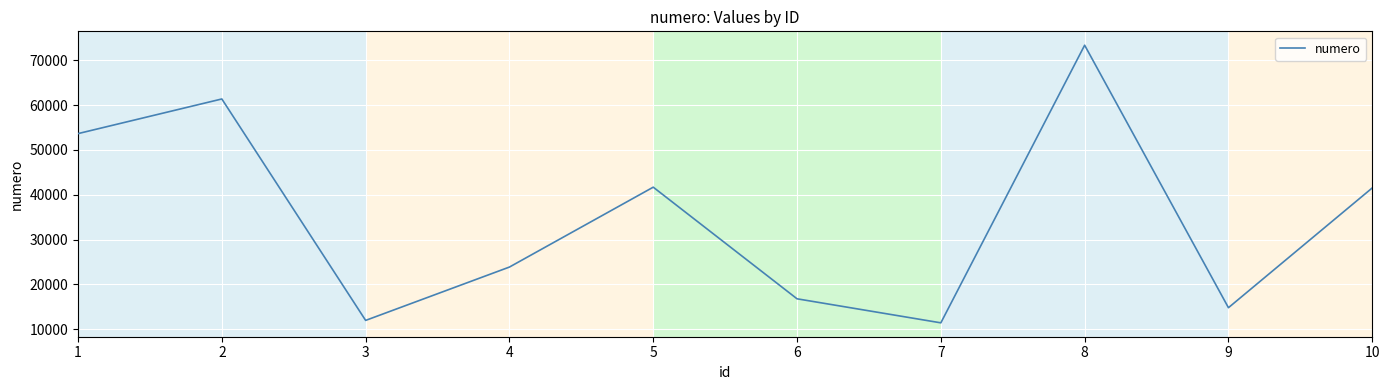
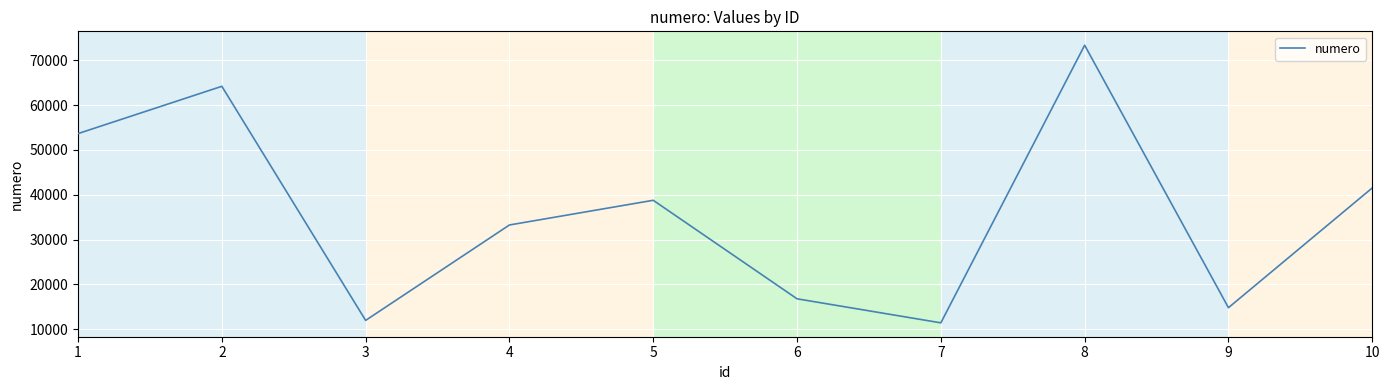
2: 61000 -> 64000
4: 24000 -> 33000
5: 42000 -> 39000
